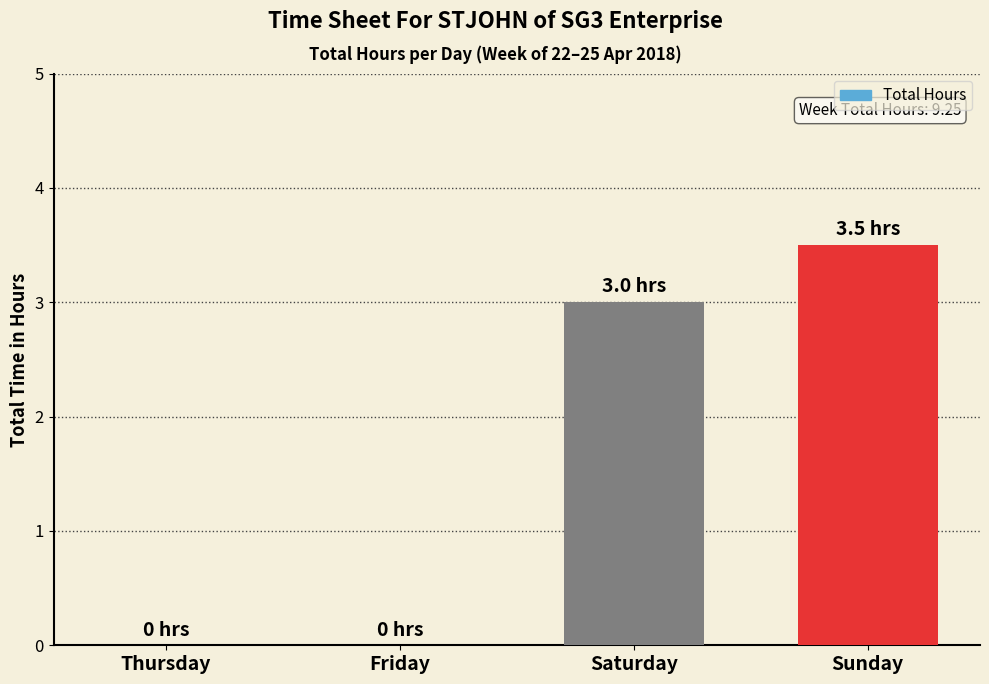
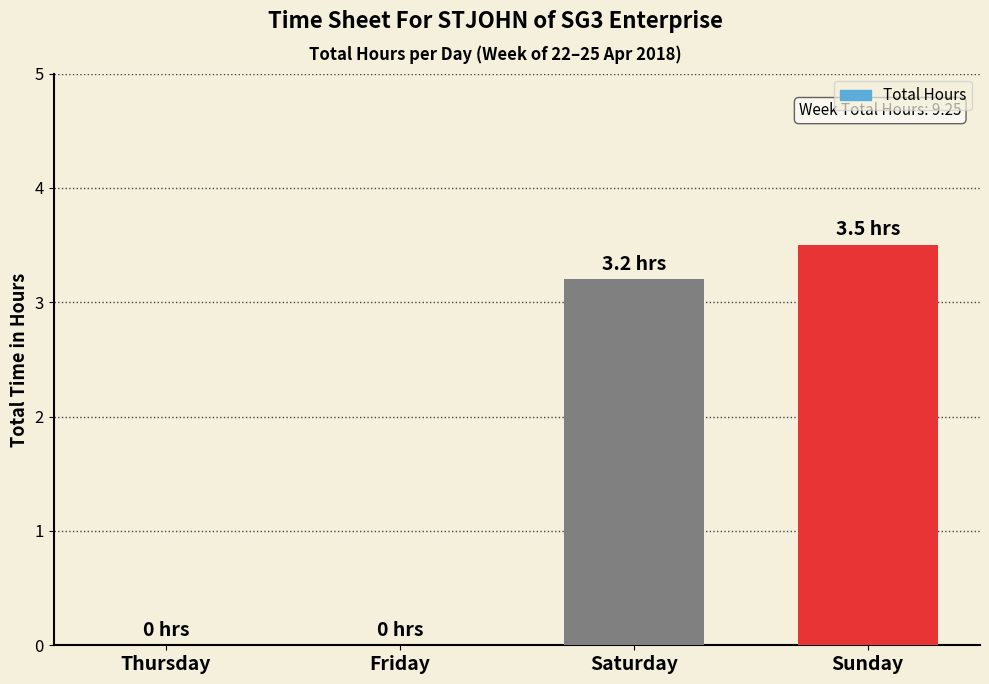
Saturday: 3.0 -> 3.2
